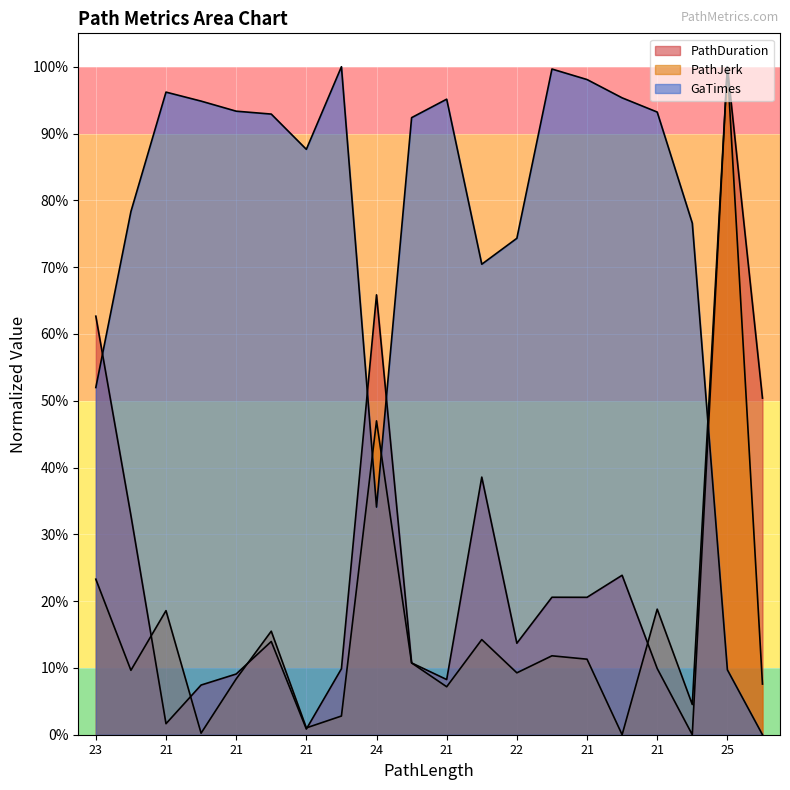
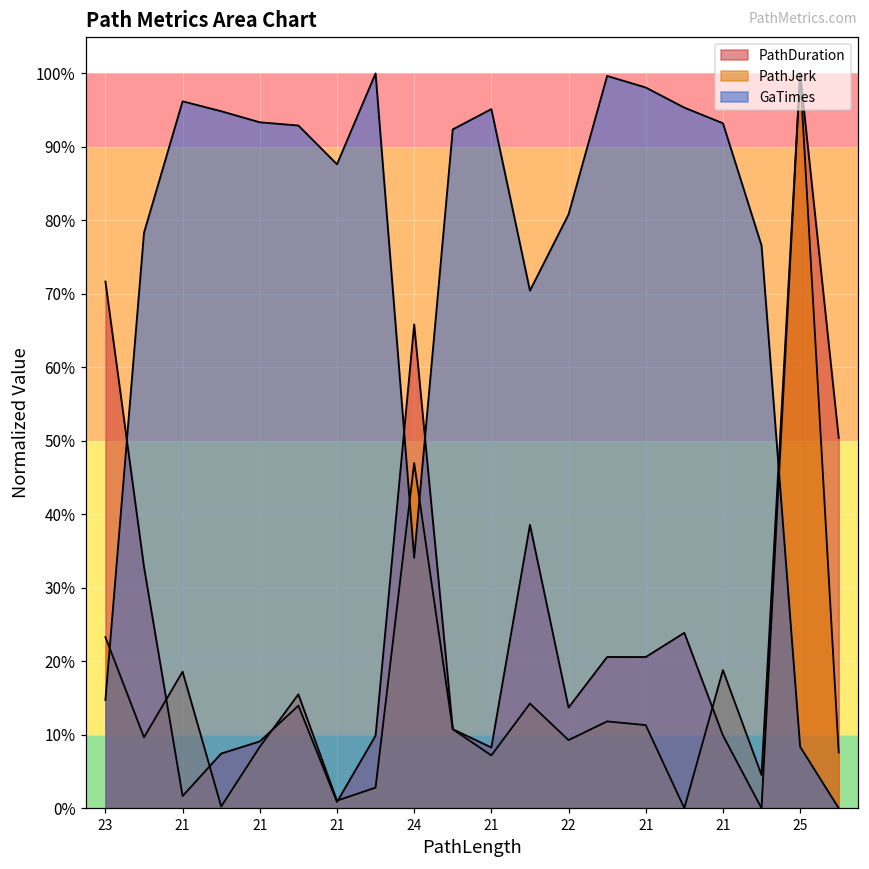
PathDuration, 23: 63% -> 72%
GaTimes, 23: 52% -> 15%
GaTimes, 22: 74% -> 81%
GaTimes, 25: 10% -> 8%
